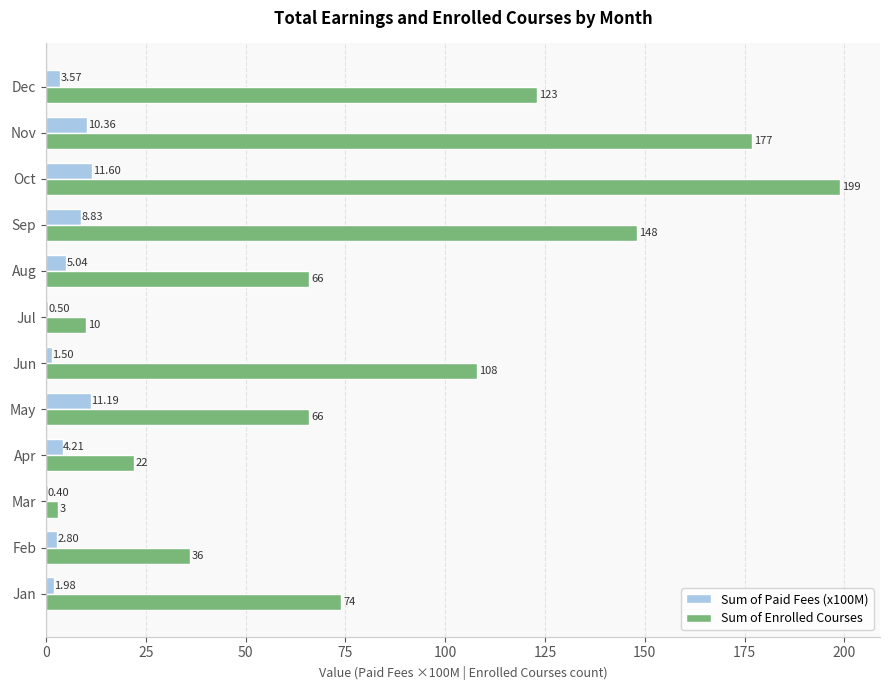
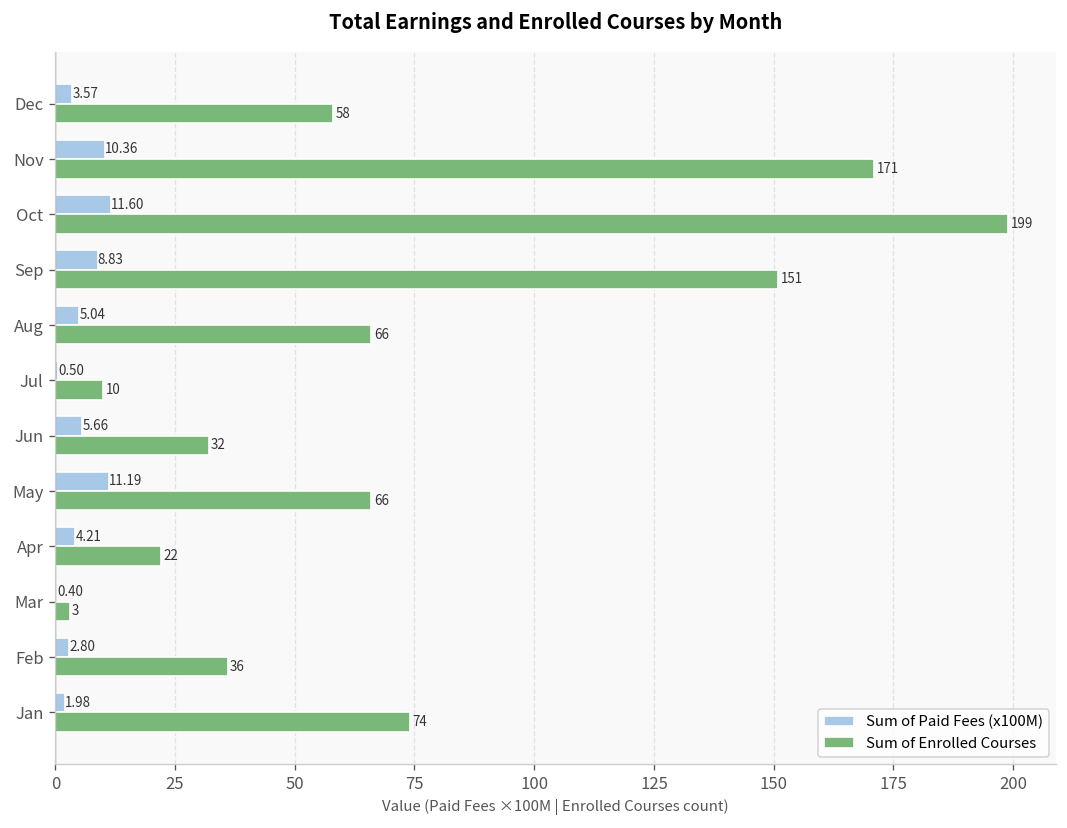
Sum of Enrolled Courses, Dec: 123 -> 58
Sum of Enrolled Courses, Nov: 177 -> 171
Sum of Enrolled Courses, Sep: 148 -> 151
Sum of Paid Fees (x100M), Jun: 1.50 -> 5.66
Sum of Enrolled Courses, Jun: 108 -> 32
